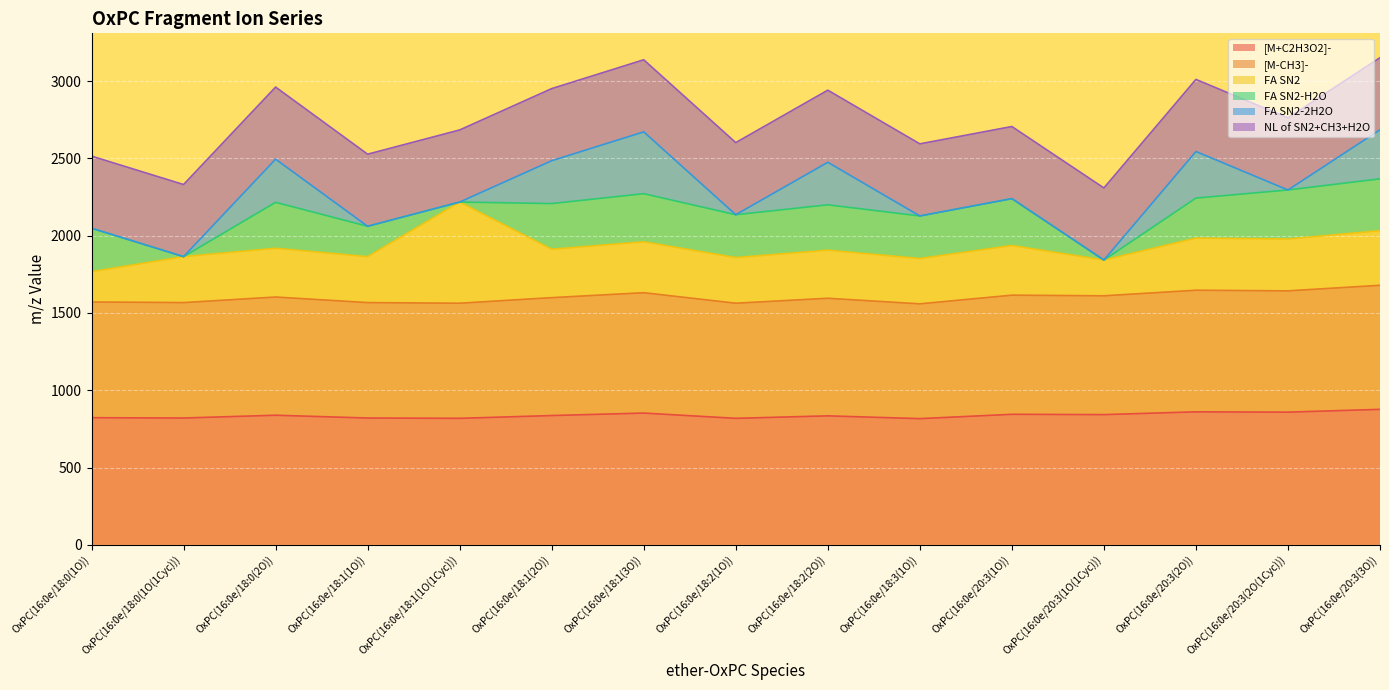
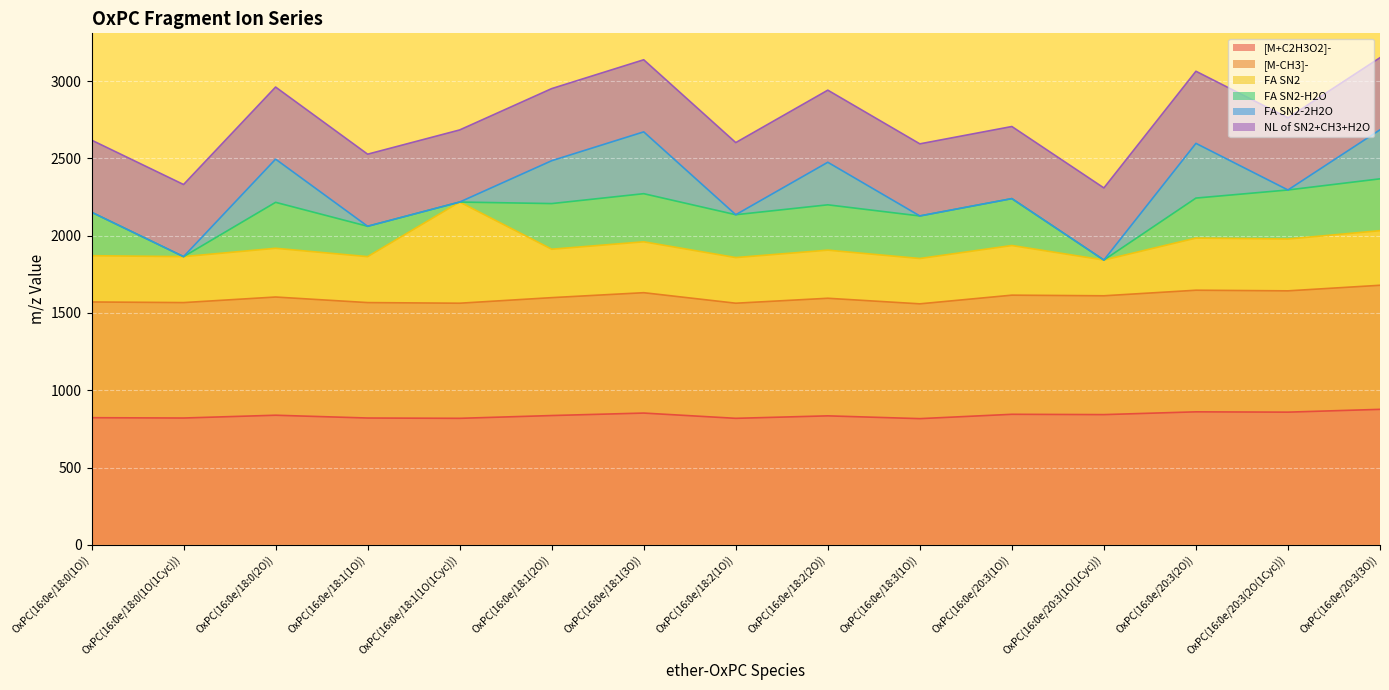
FA SN2, OxPC(16:0e/18:0(1O)): 200 -> 300
FA SN2-2H2O, OxPC(16:0e/20:3(2O)): 300 -> 350
